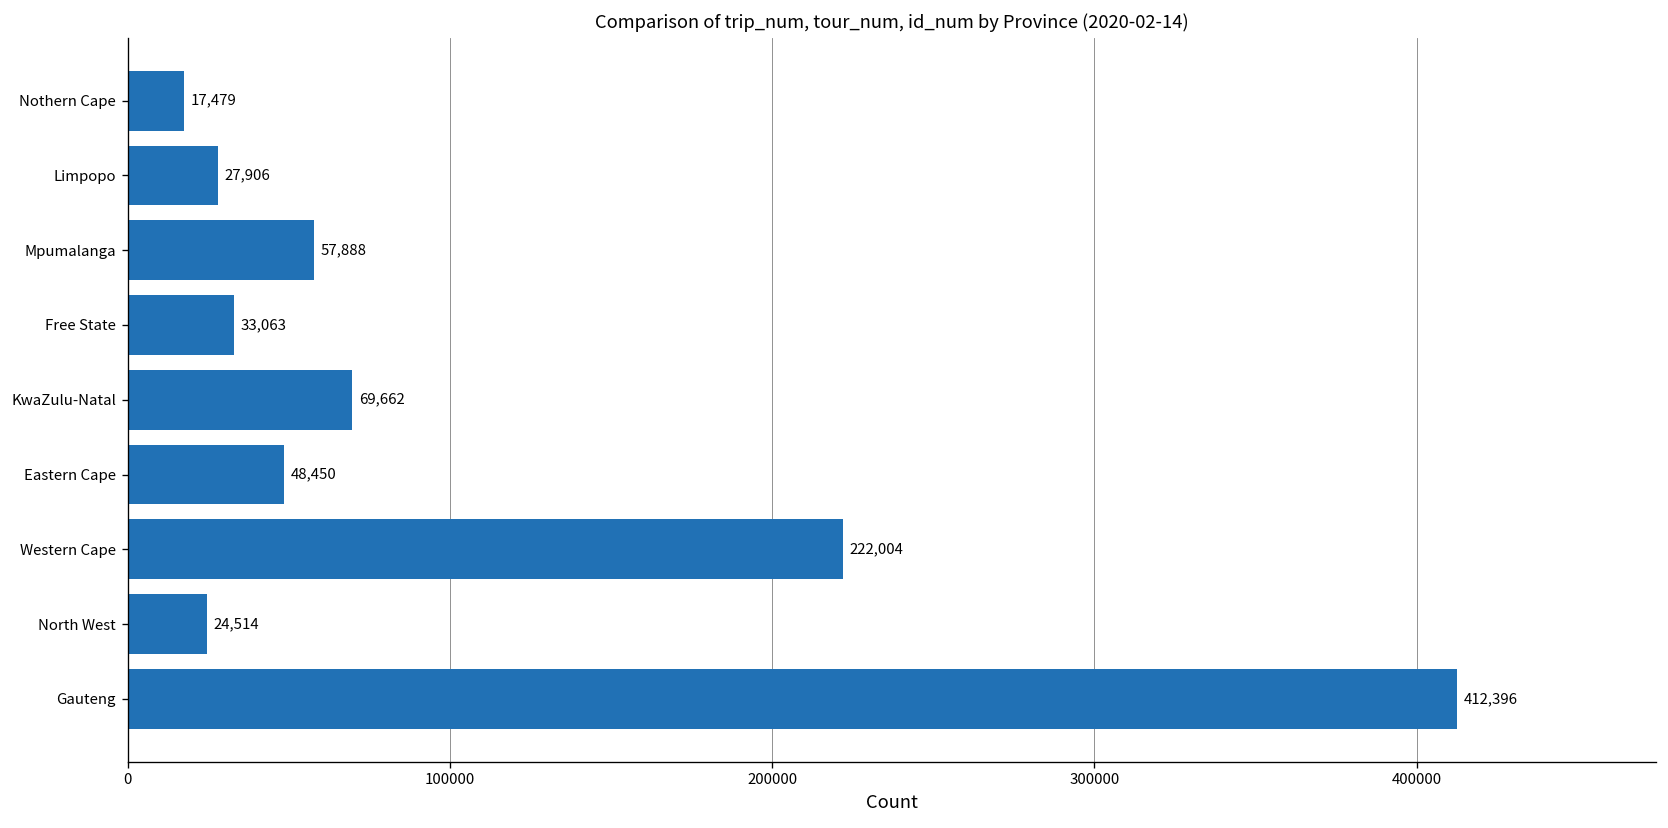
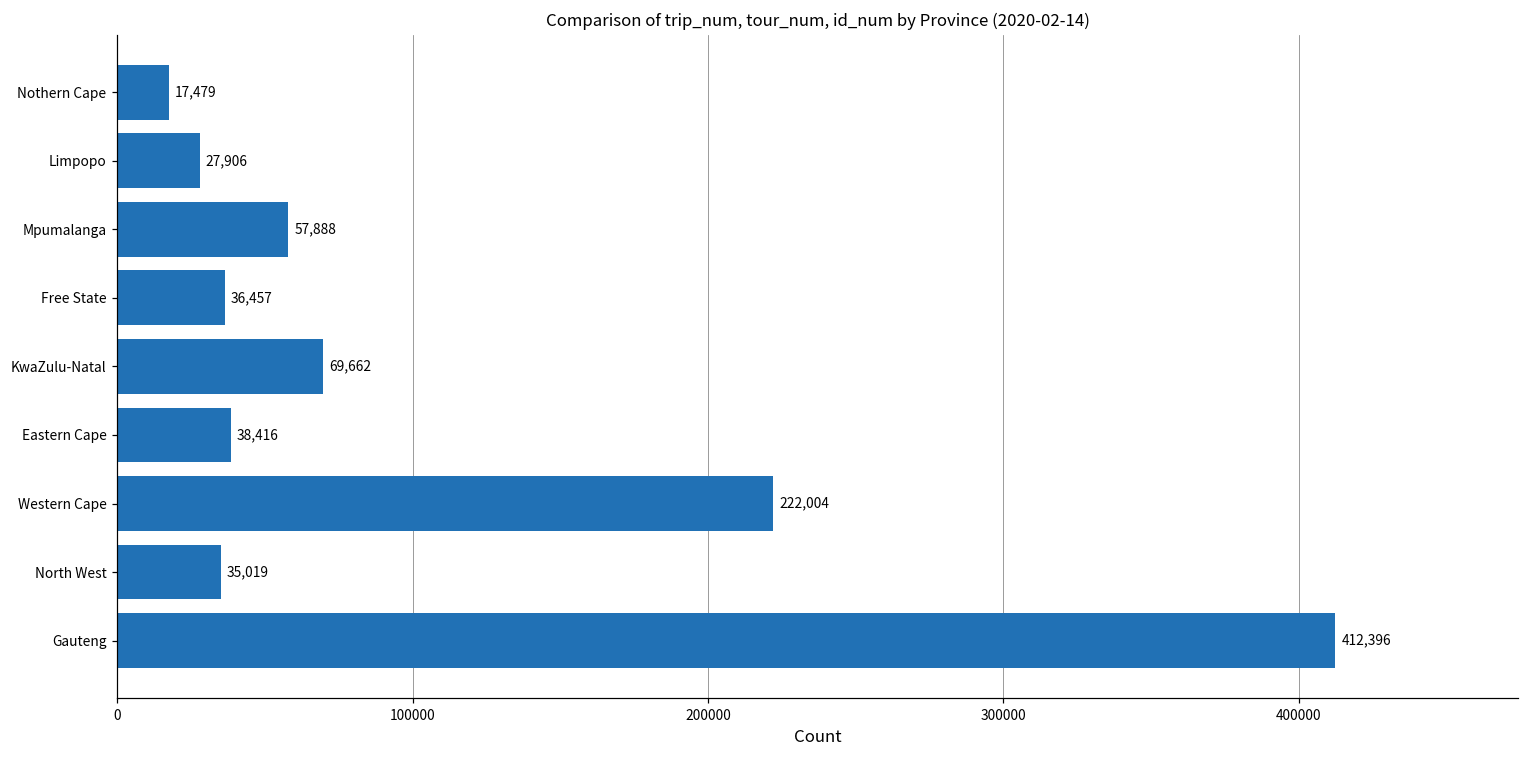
Free State: 33,063 -> 36,457
Eastern Cape: 48,450 -> 38,416
North West: 24,514 -> 35,019
